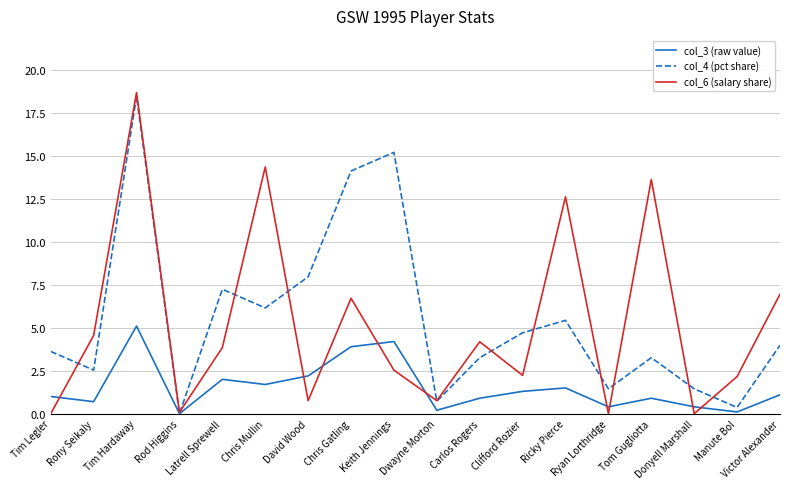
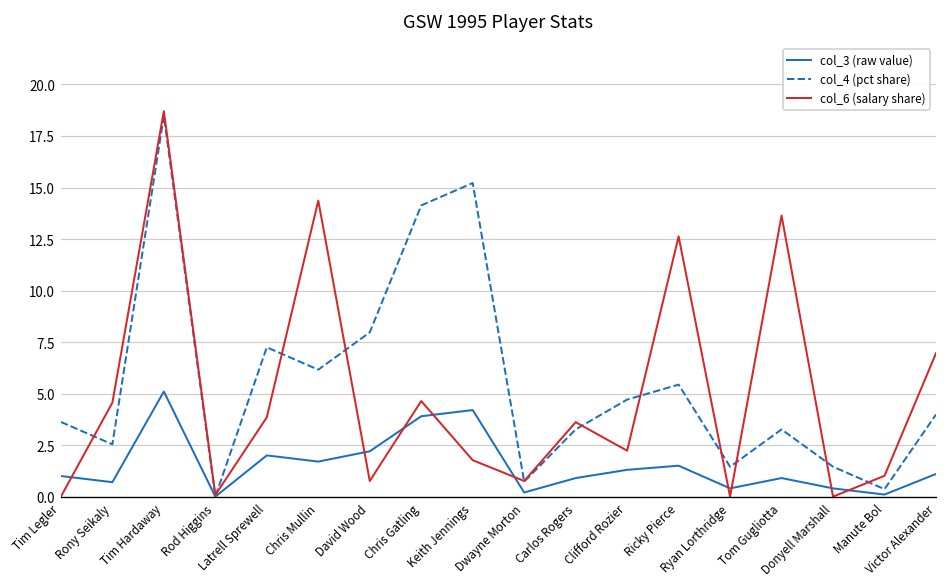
col_6 (salary share), Chris Gatling: 6.7 -> 4.6
col_6 (salary share), Keith Jennings: 2.5 -> 1.8
col_6 (salary share), Carlos Rogers: 4.2 -> 3.6
col_6 (salary share), Manute Bol: 2.2 -> 1.0
